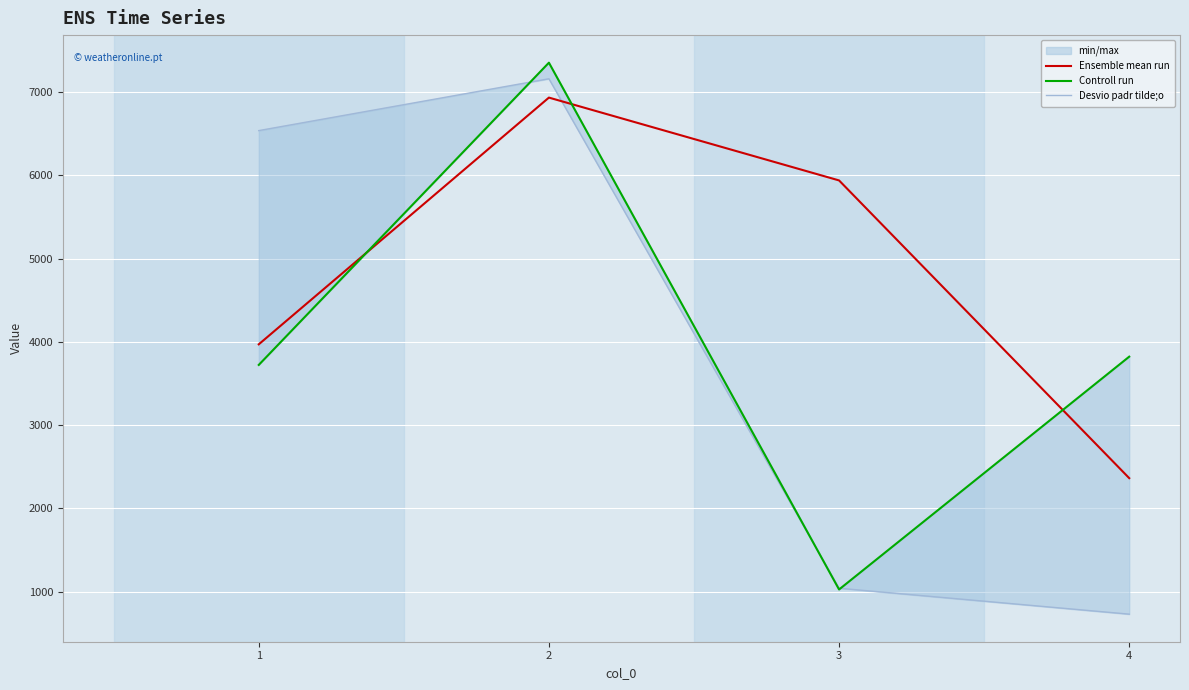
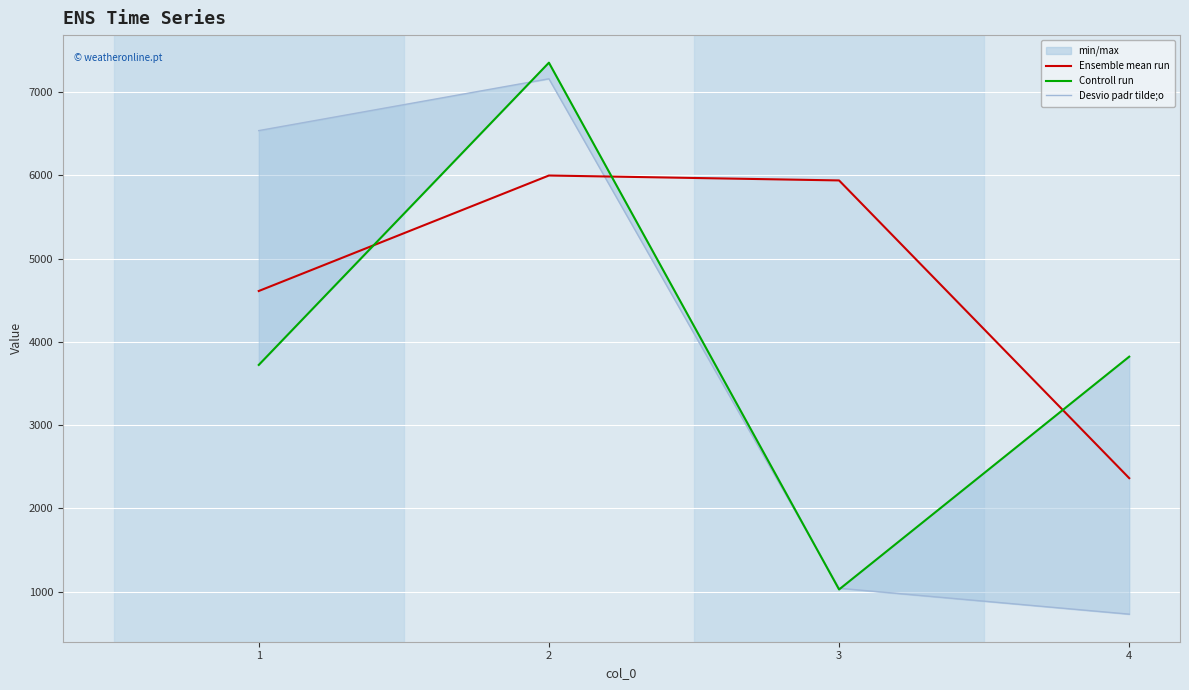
Ensemble mean run, 1: 4000 -> 4600
Ensemble mean run, 2: 6900 -> 6000
